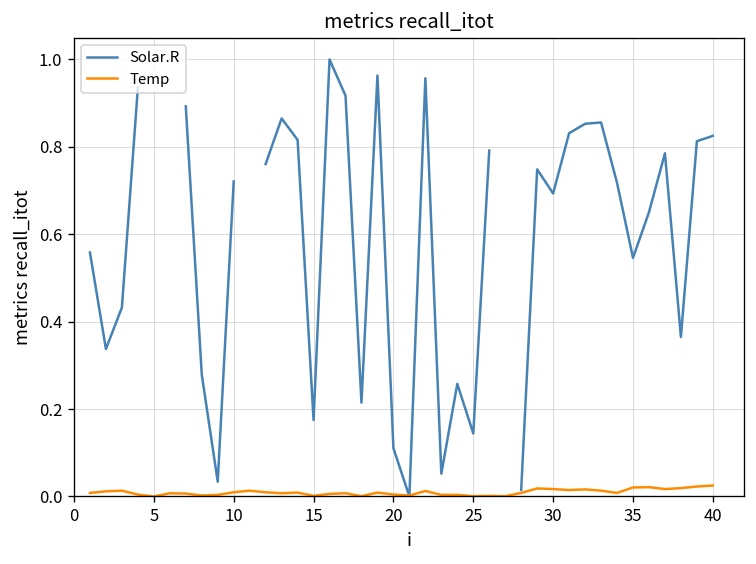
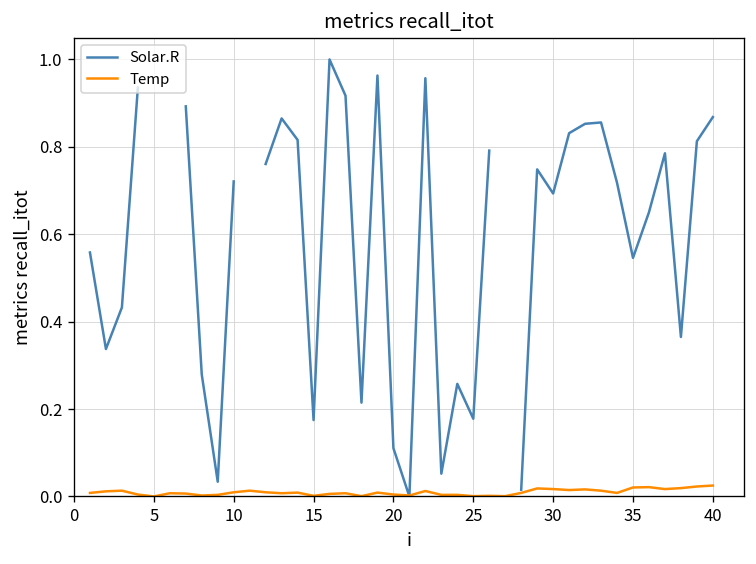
Solar.R, 25: 0.14 -> 0.18
Solar.R, 40: 0.83 -> 0.87
